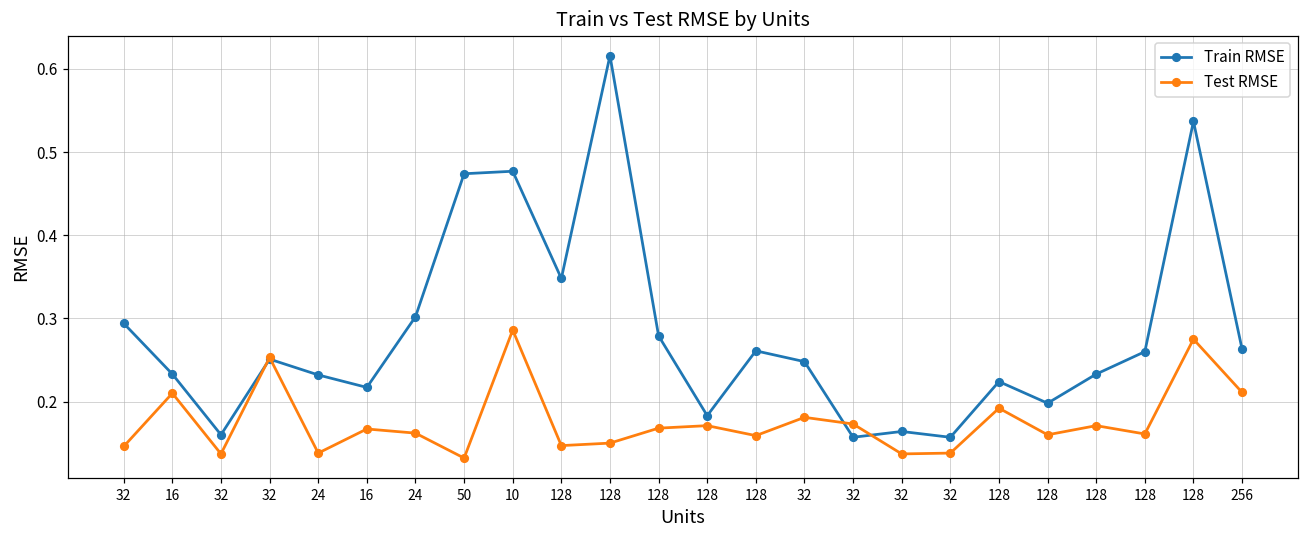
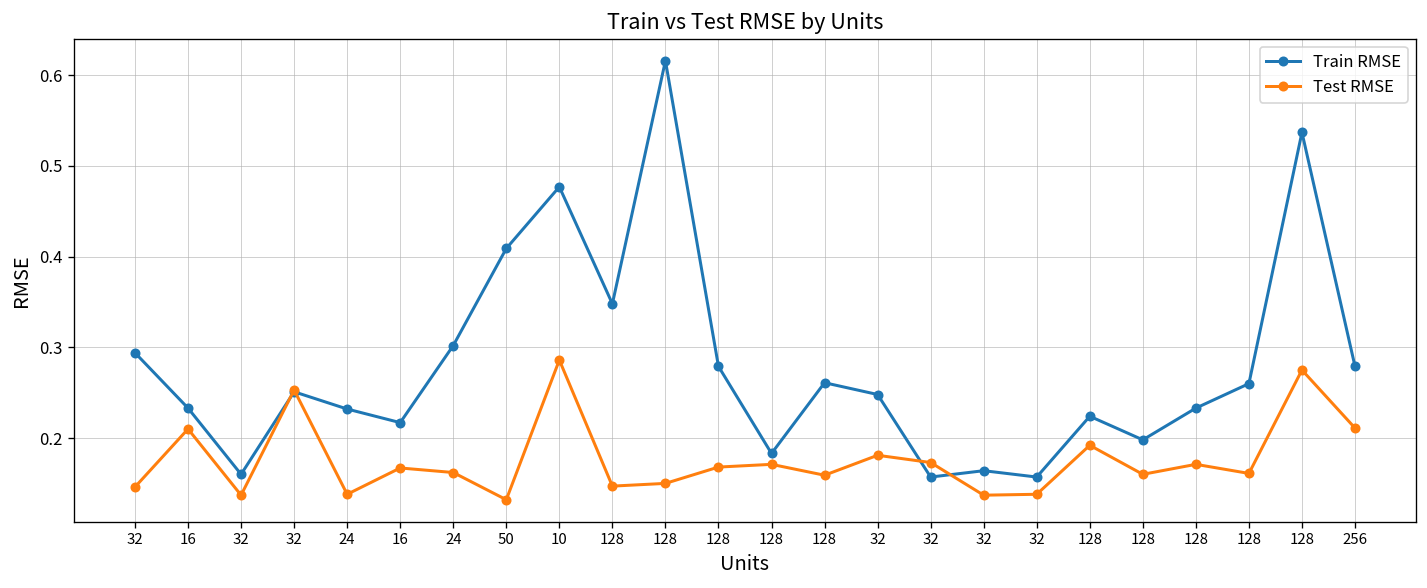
Train RMSE, 50: 0.47 -> 0.41
Train RMSE, 256: 0.26 -> 0.28
